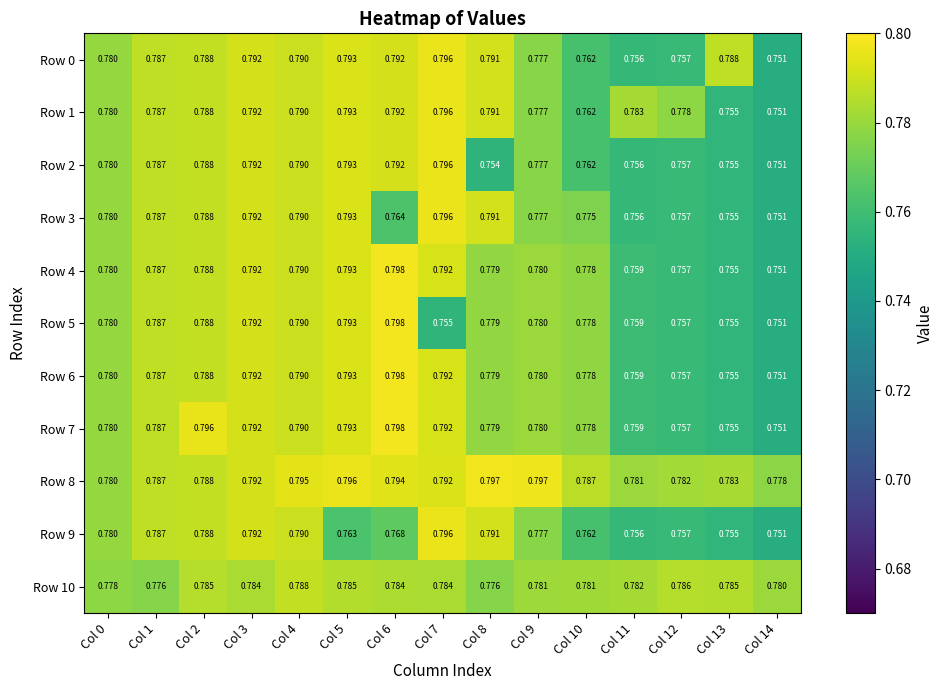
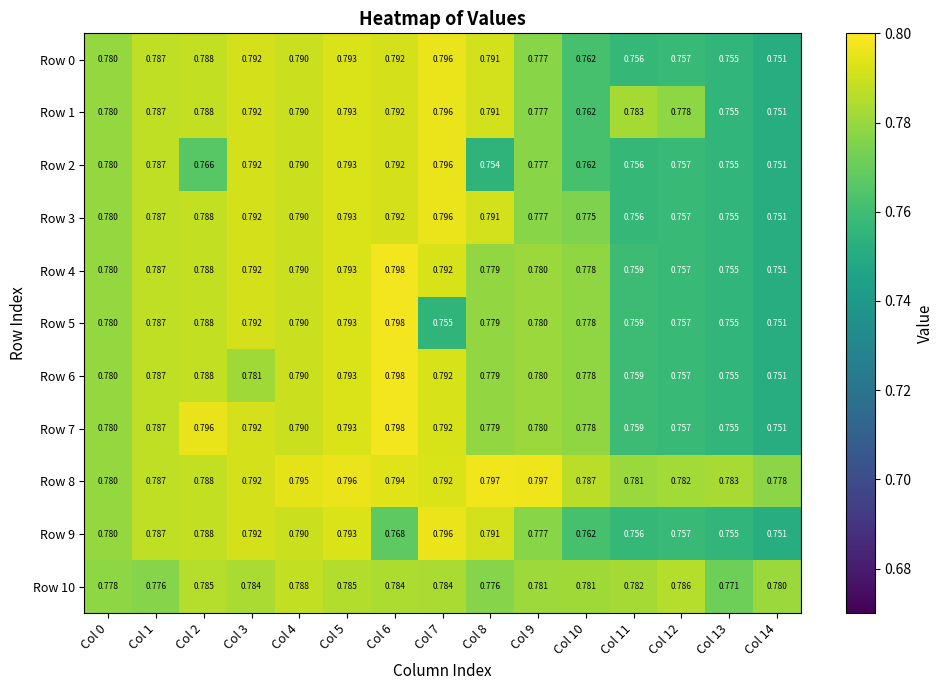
Row 0, Col 13: 0.788 -> 0.755
Row 2, Col 2: 0.788 -> 0.766
Row 3, Col 6: 0.764 -> 0.792
Row 6, Col 3: 0.792 -> 0.781
Row 9, Col 5: 0.763 -> 0.793
Row 10, Col 13: 0.785 -> 0.771
